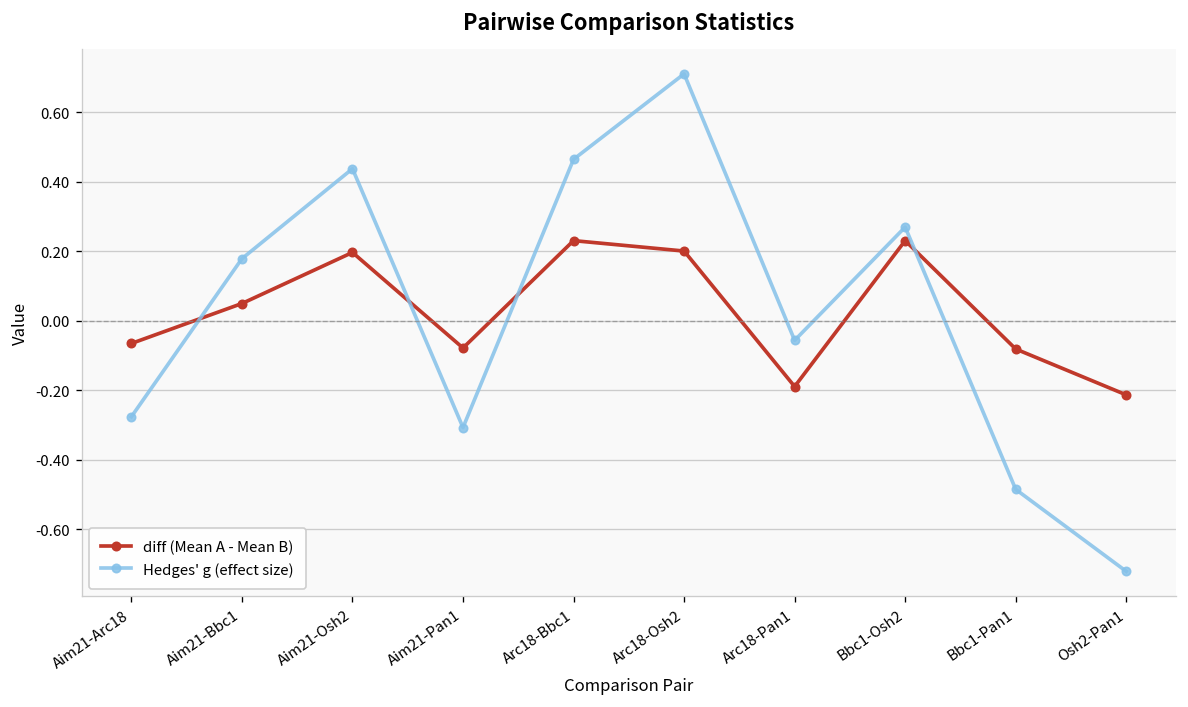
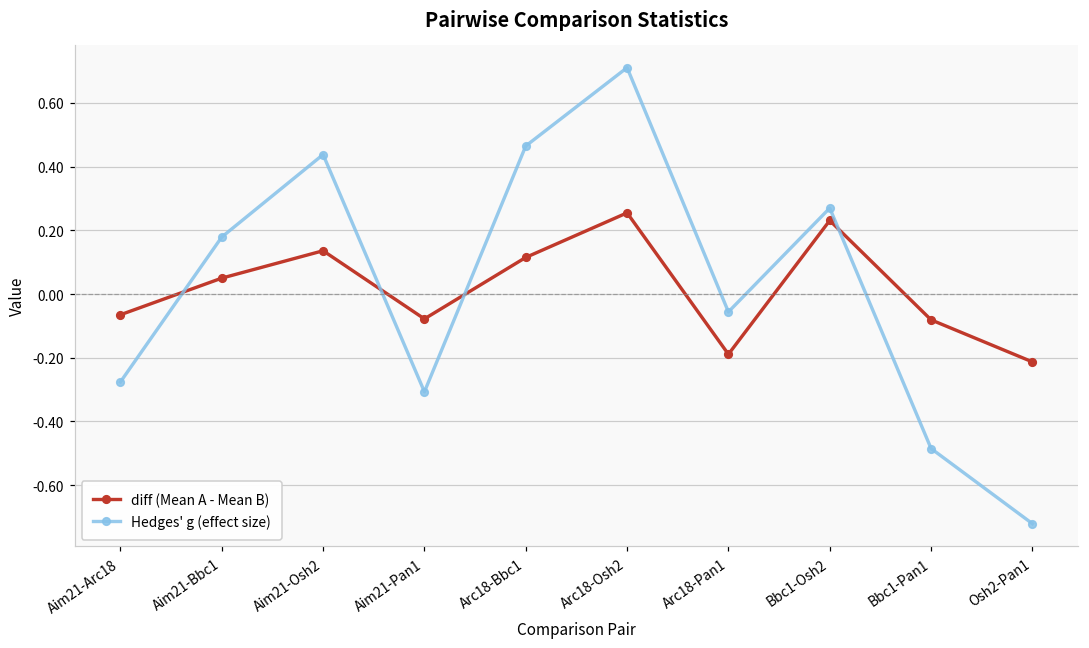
diff (Mean A - Mean B), Aim21-Osh2: 0.20 -> 0.14
diff (Mean A - Mean B), Arc18-Bbc1: 0.23 -> 0.12
diff (Mean A - Mean B), Arc18-Osh2: 0.20 -> 0.26
